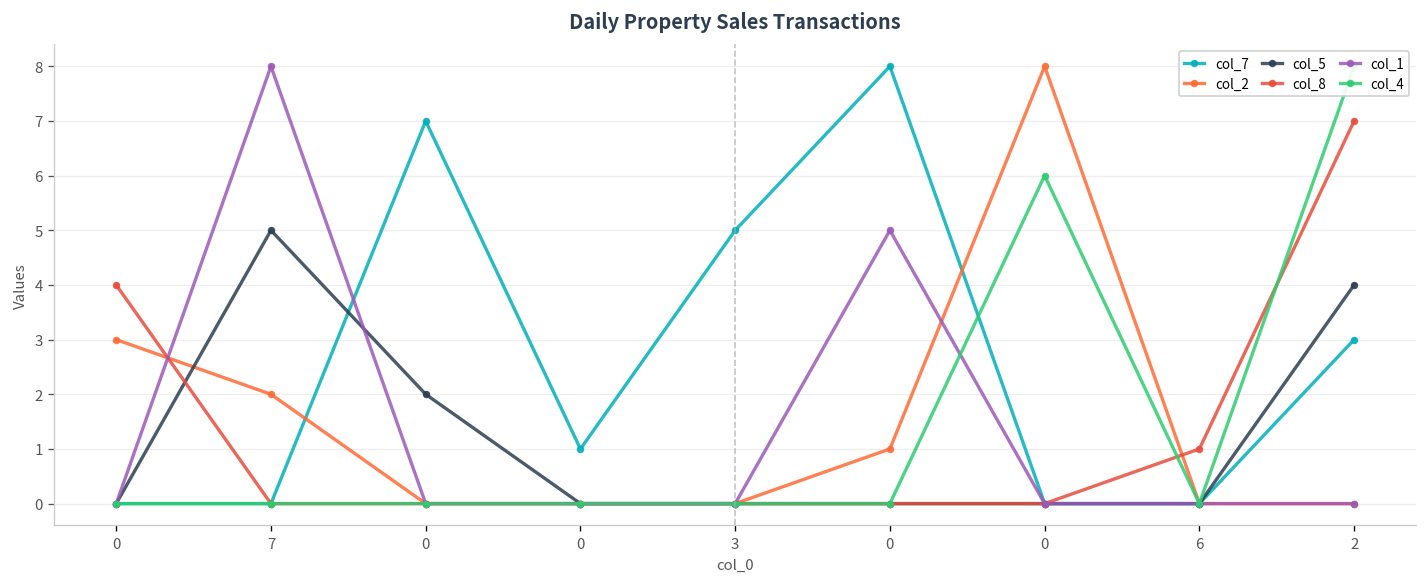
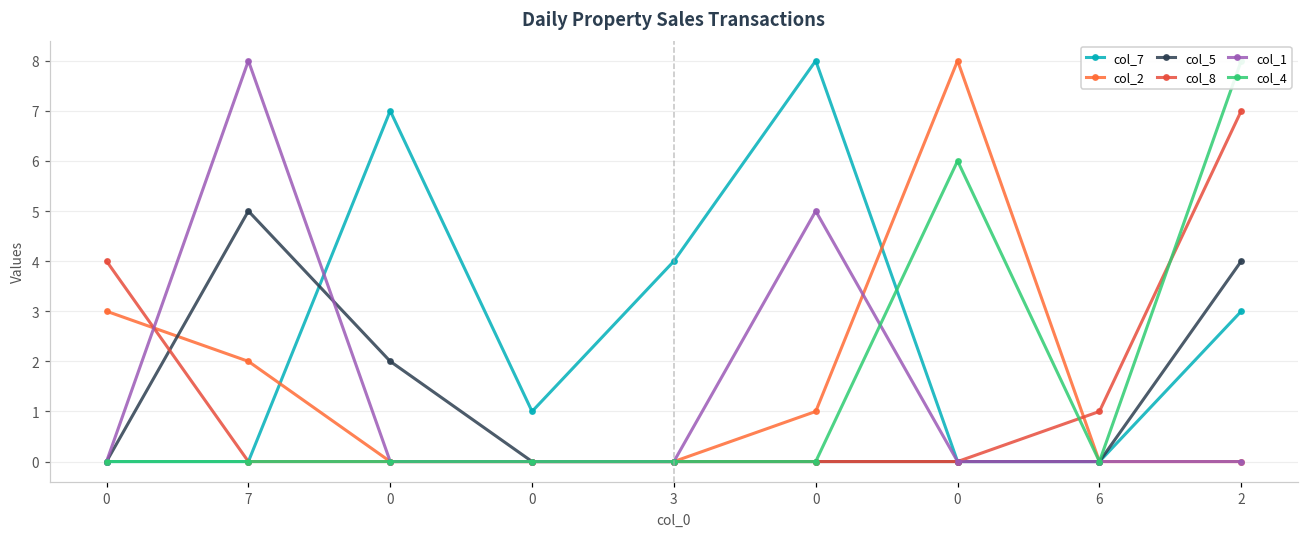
col_7, 3: 5 -> 4
